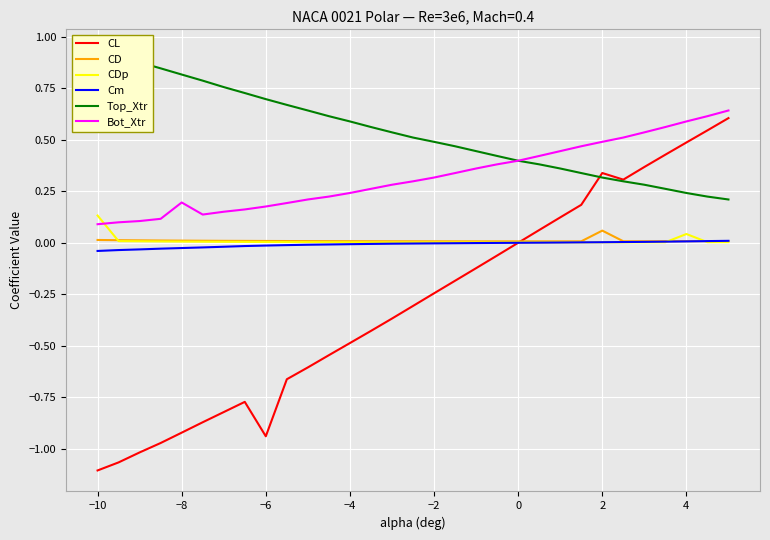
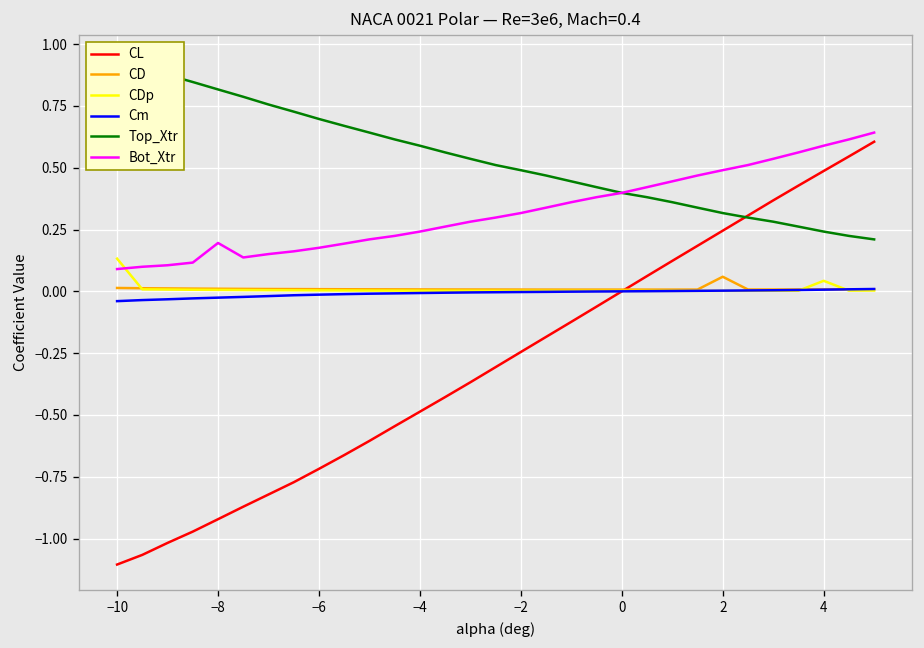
CL, −6: -0.94 -> -0.72
CL, 2: 0.34 -> 0.25
